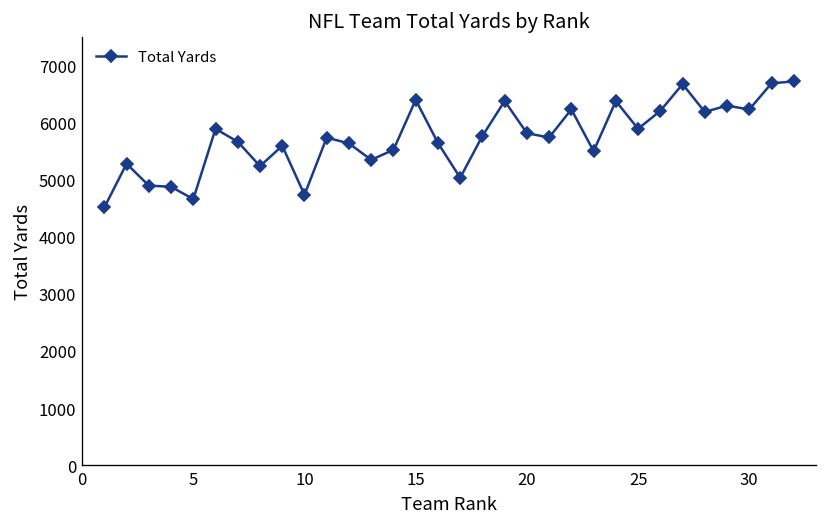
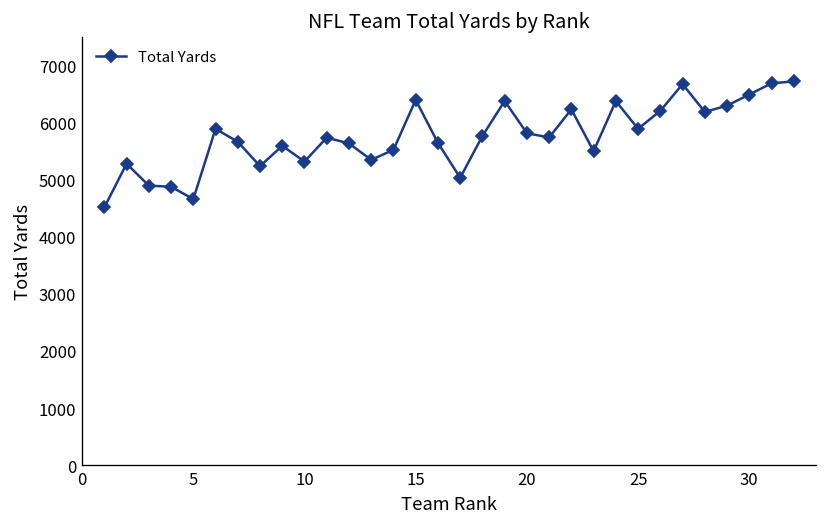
10: 4700 -> 5300
30: 6200 -> 6500
